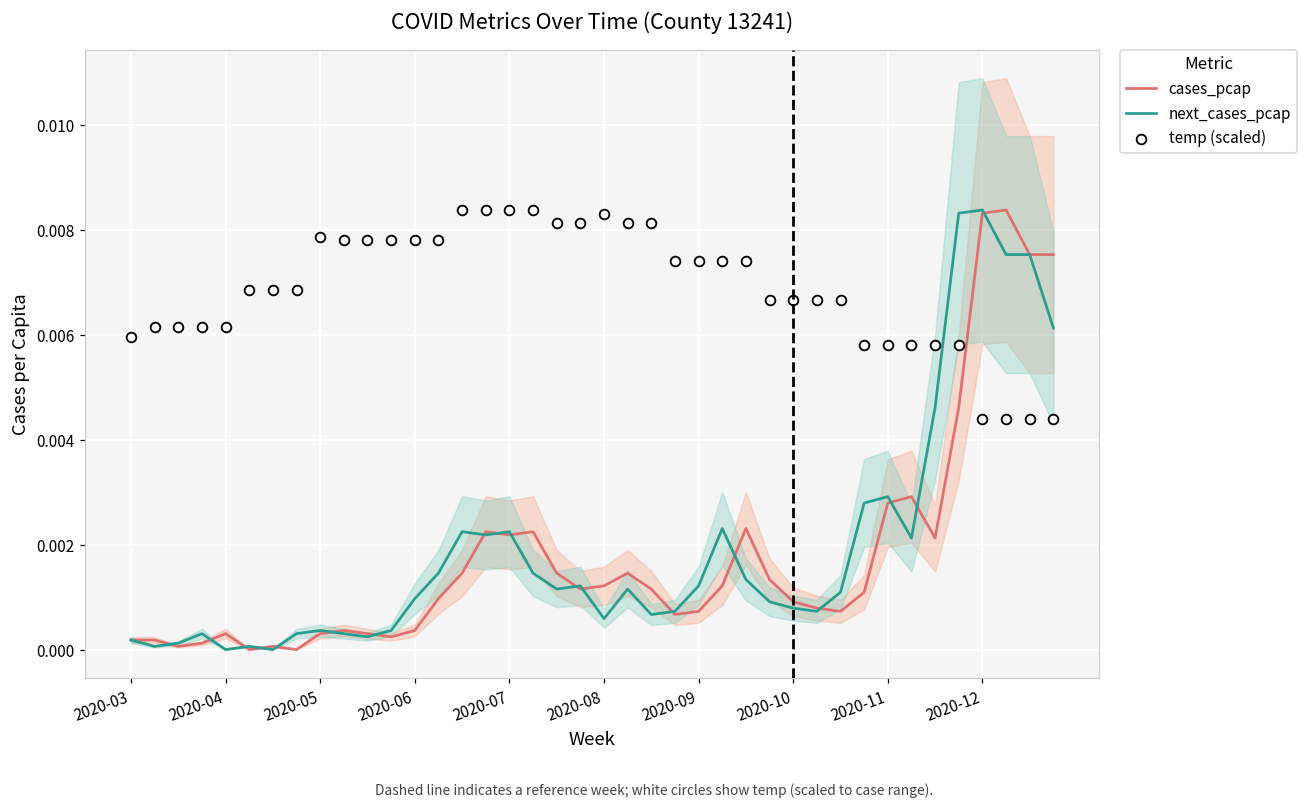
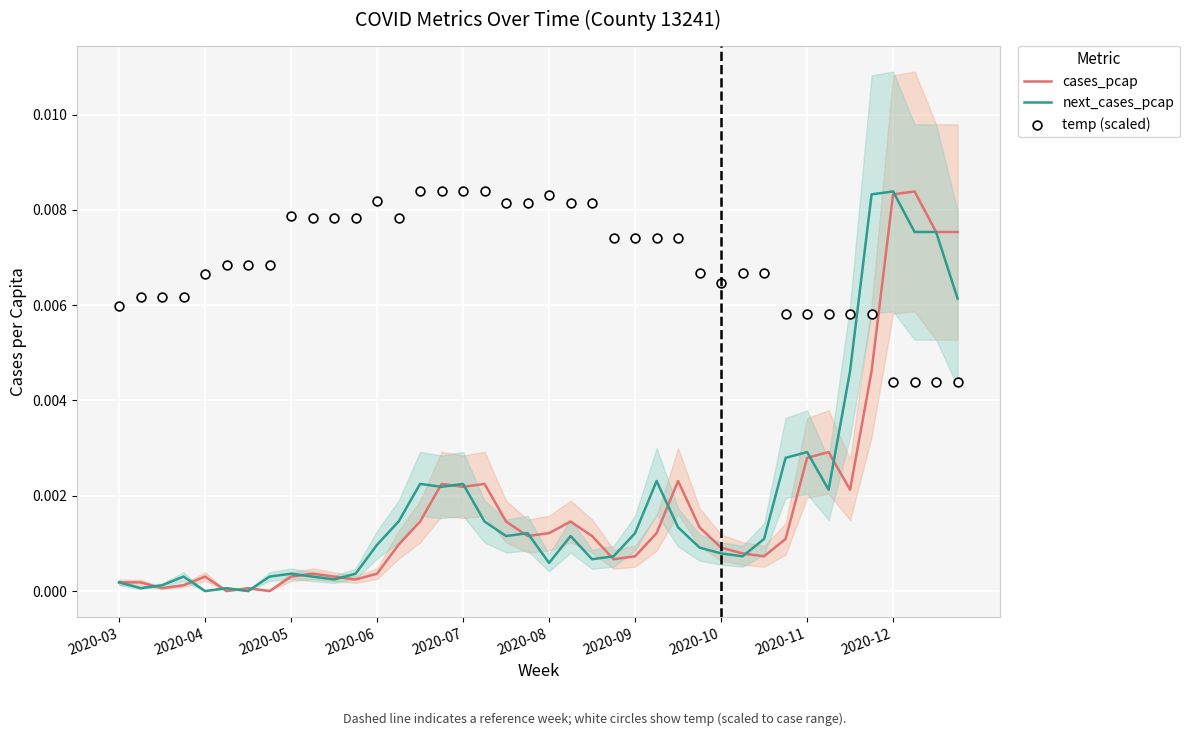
temp (scaled), 2020-04: 0.0062 -> 0.0067
temp (scaled), 2020-06: 0.0078 -> 0.0082
temp (scaled), 2020-10: 0.0067 -> 0.0065
